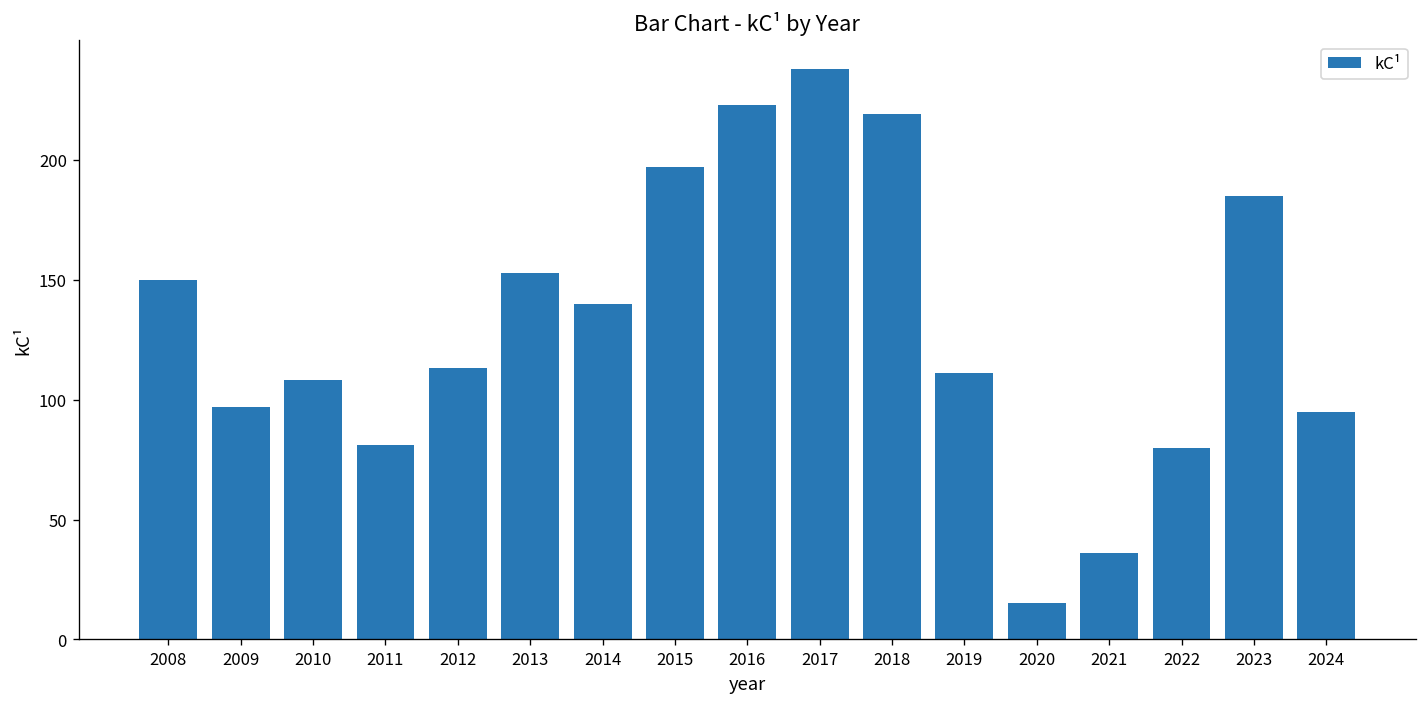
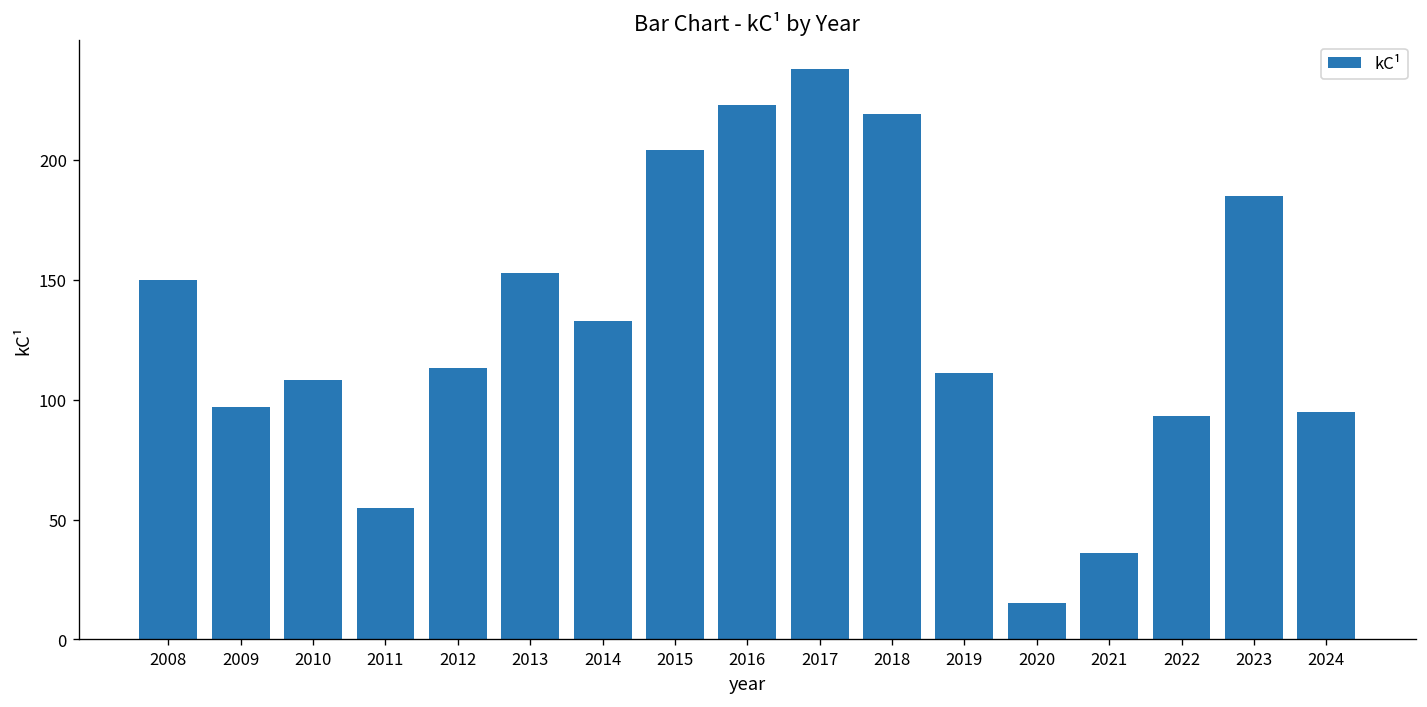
2011: 81 -> 55
2014: 140 -> 133
2015: 197 -> 204
2022: 80 -> 93
